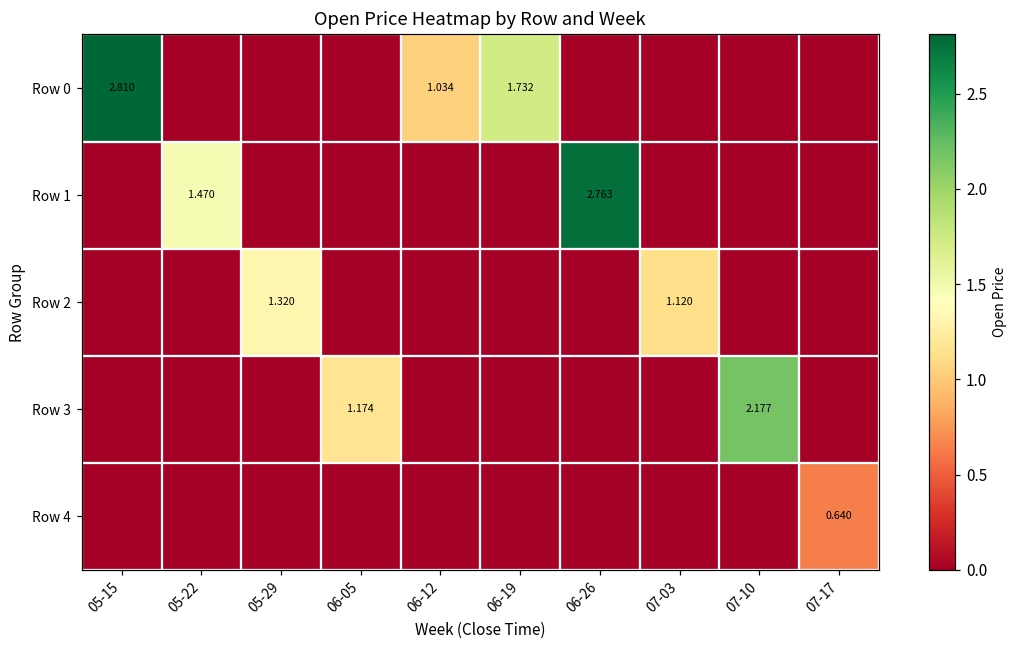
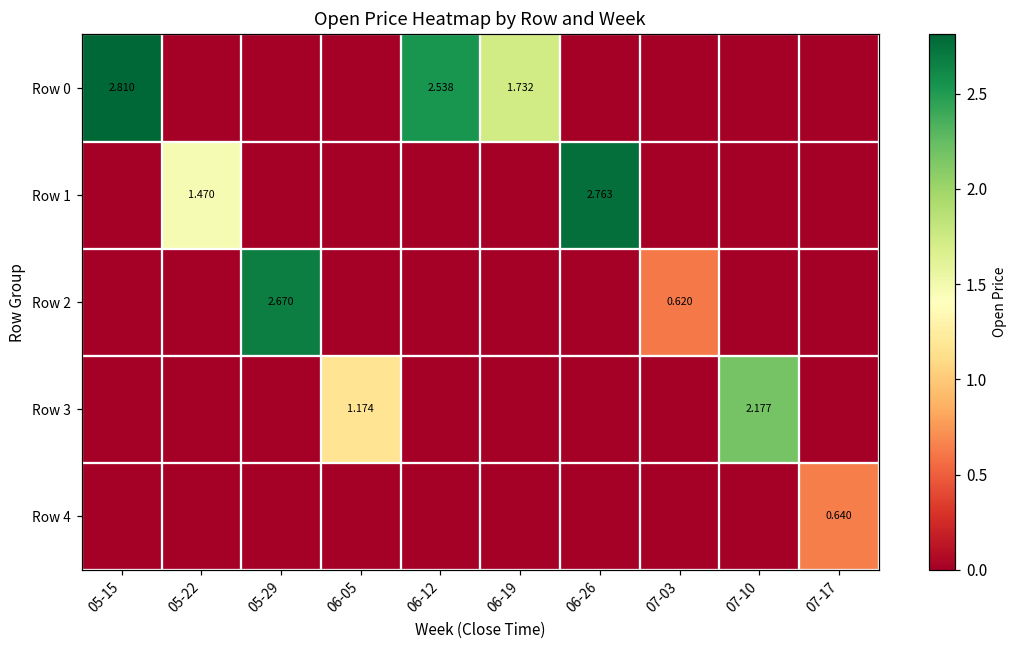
Row 0, 06-12: 1.034 -> 2.538
Row 2, 05-29: 1.320 -> 2.670
Row 2, 07-03: 1.120 -> 0.620
